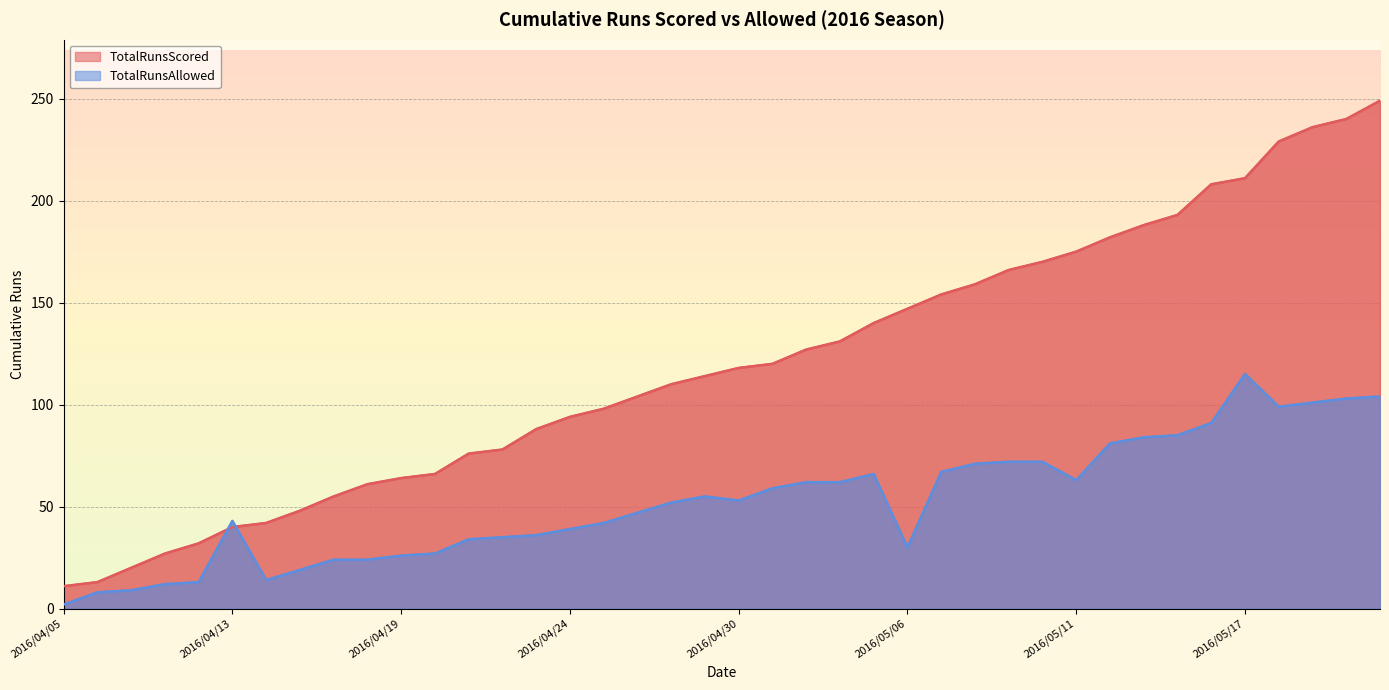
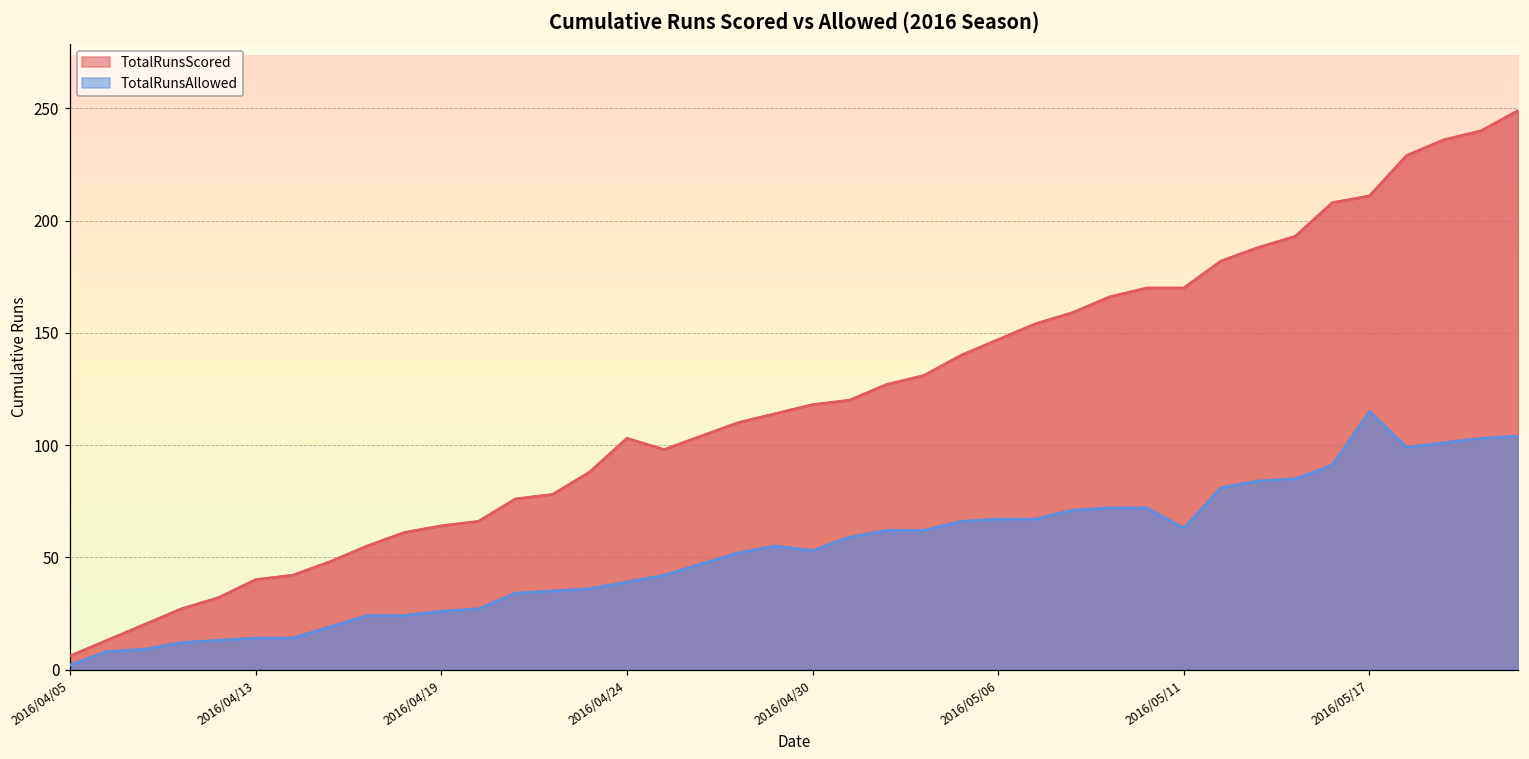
TotalRunsScored, 2016/04/05: 11 -> 6
TotalRunsAllowed, 2016/04/13: 43 -> 14
TotalRunsScored, 2016/04/24: 94 -> 103
TotalRunsAllowed, 2016/05/06: 30 -> 67
TotalRunsScored, 2016/05/11: 175 -> 170
